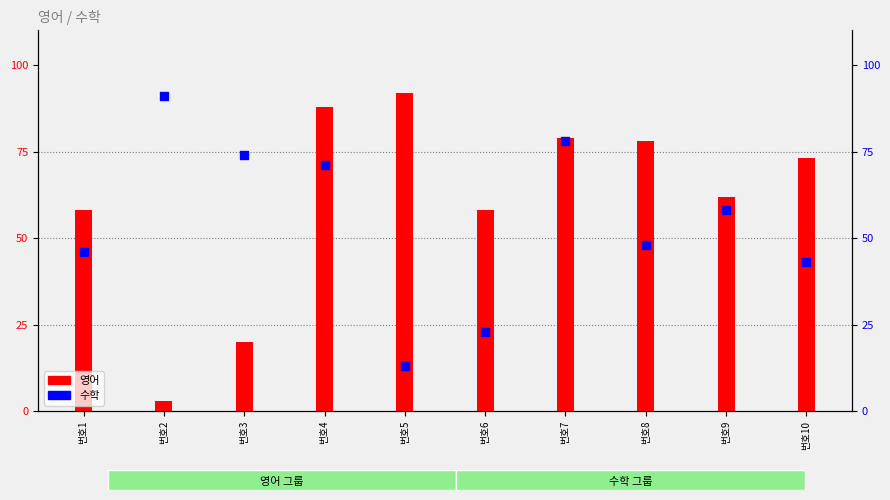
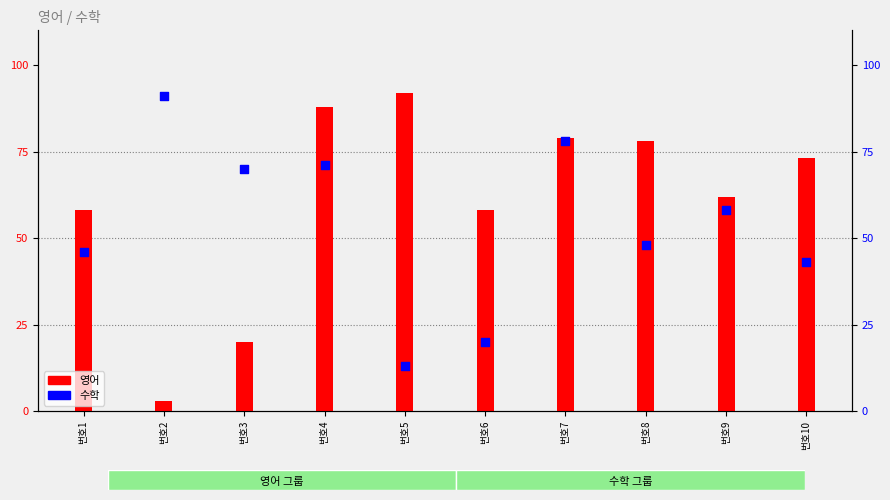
수학, 번호3: 74 -> 70
수학, 번호6: 23 -> 20
